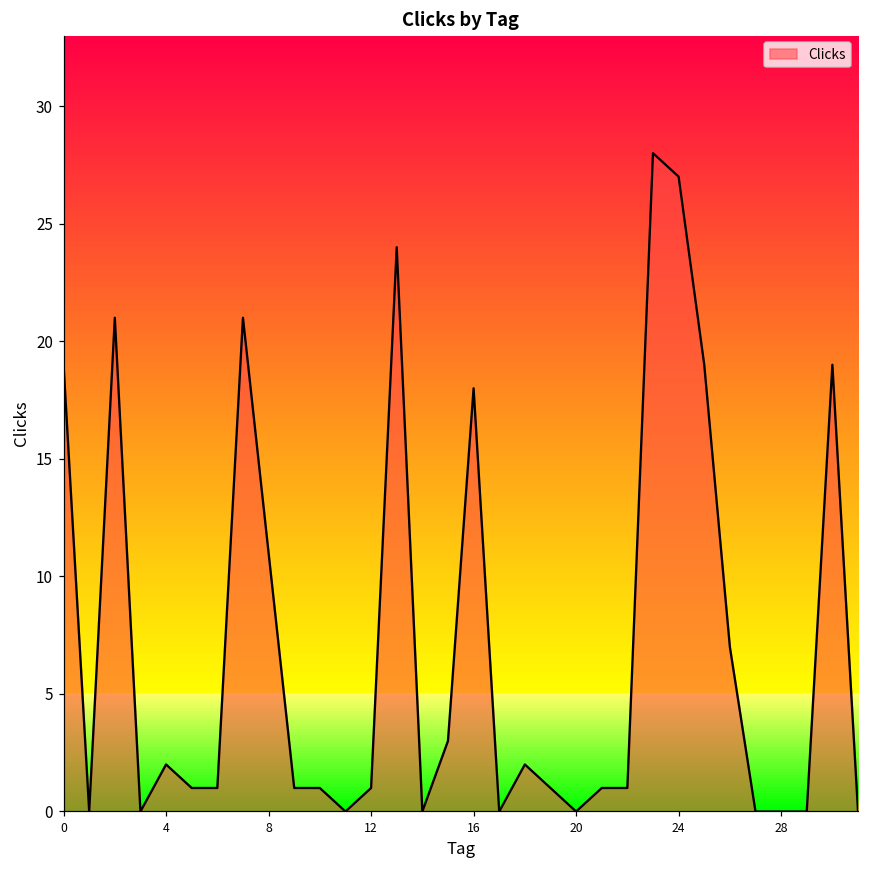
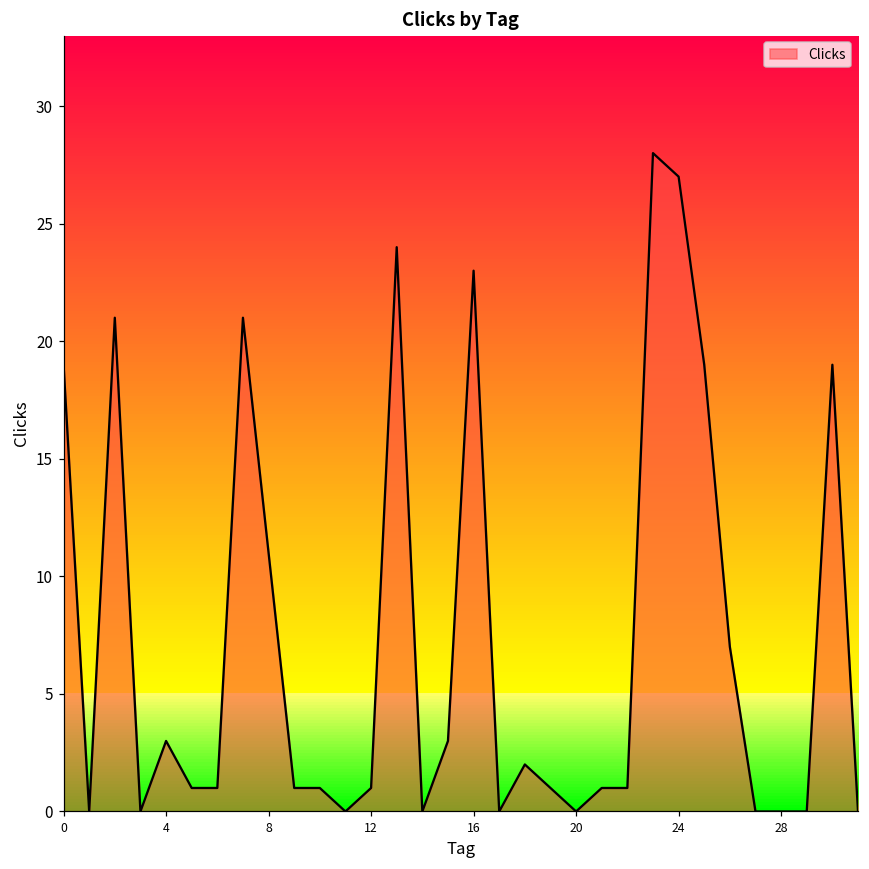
4: 2 -> 3
16: 18 -> 23
